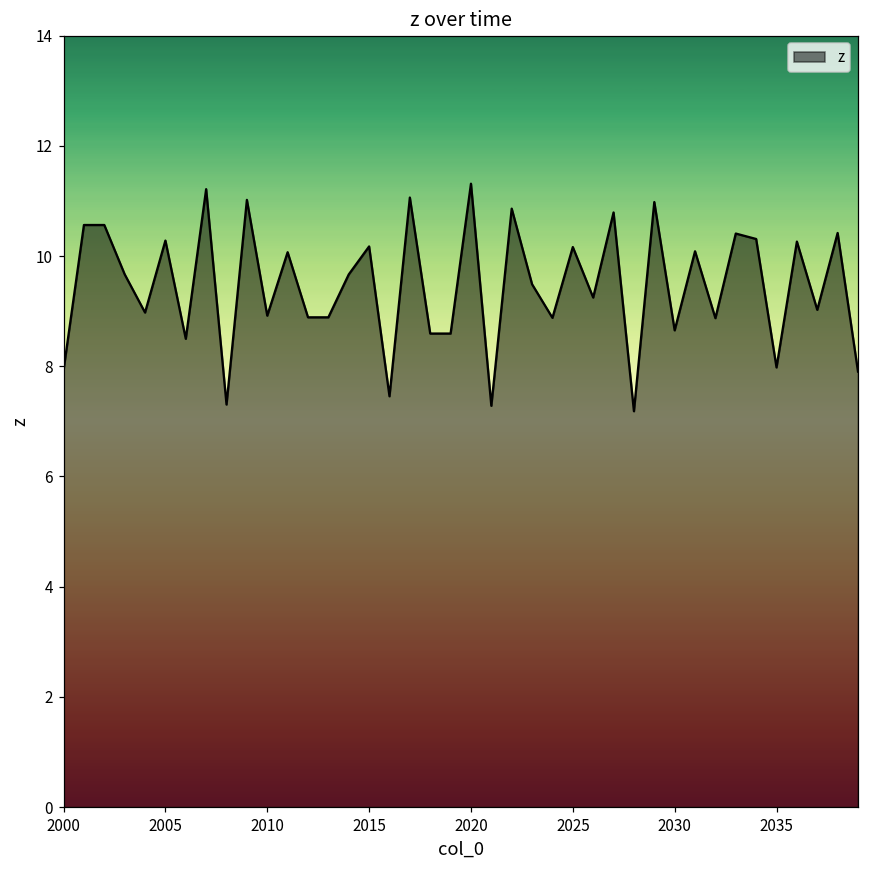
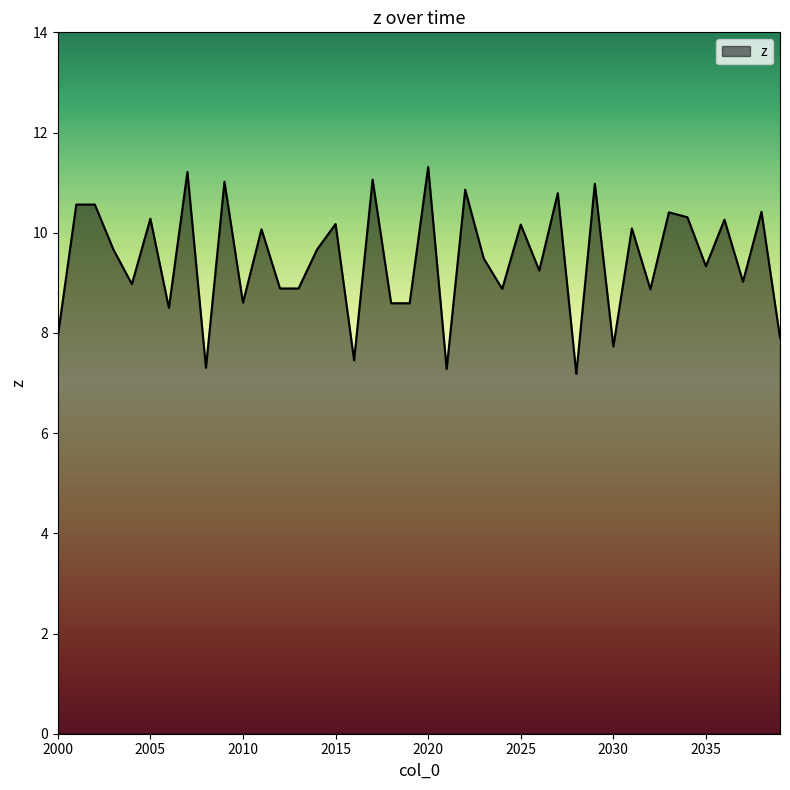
2010: 8.9 -> 8.6
2030: 8.7 -> 7.7
2035: 8.0 -> 9.3
